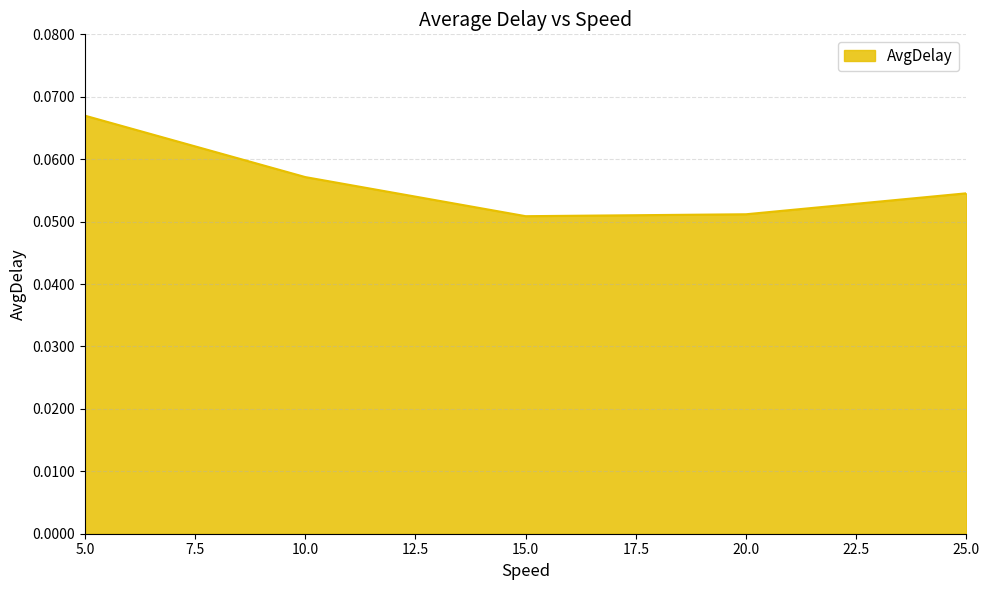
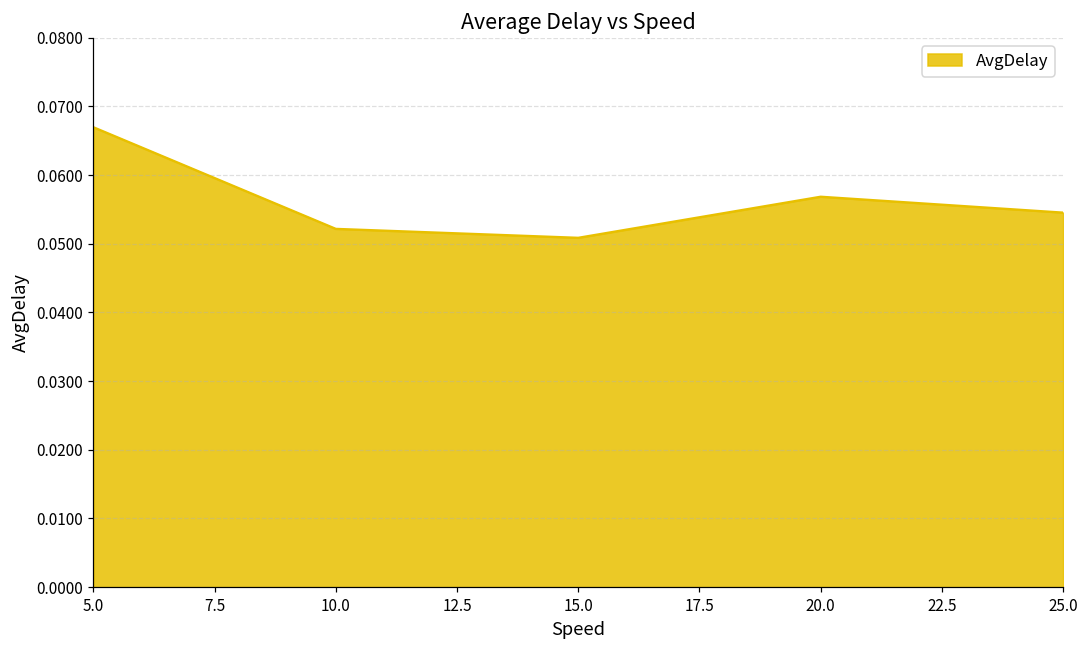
10.0: 0.057 -> 0.052
20.0: 0.051 -> 0.057
